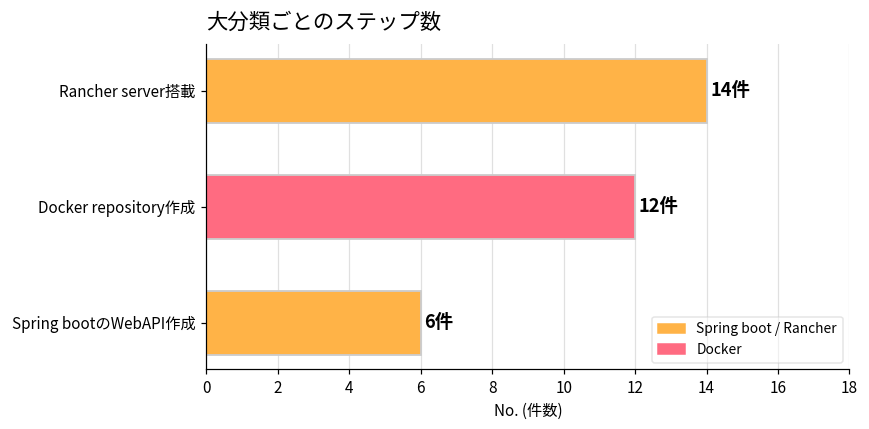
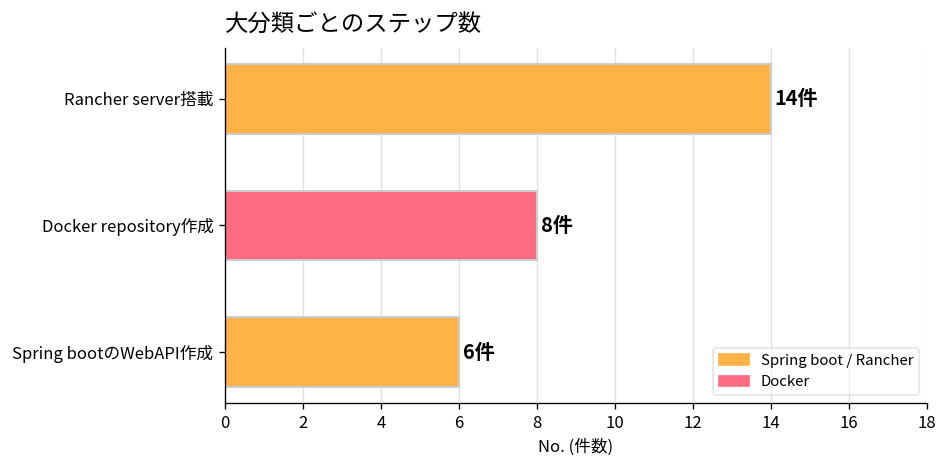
Docker repository作成: 12件 -> 8件
